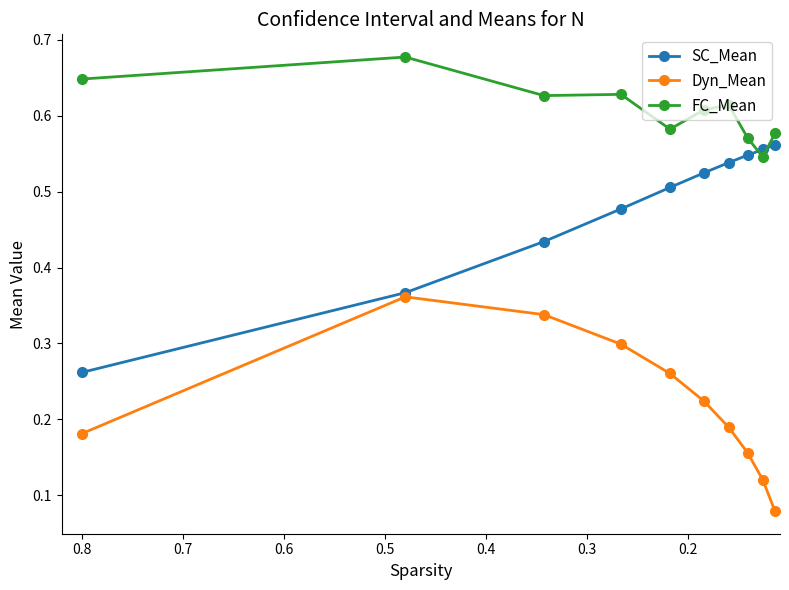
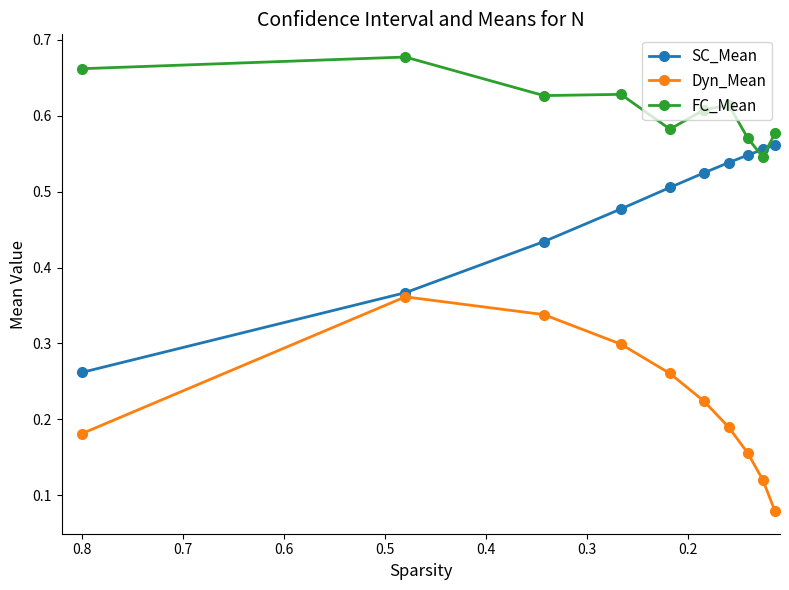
FC_Mean, 0.8: 0.65 -> 0.66
